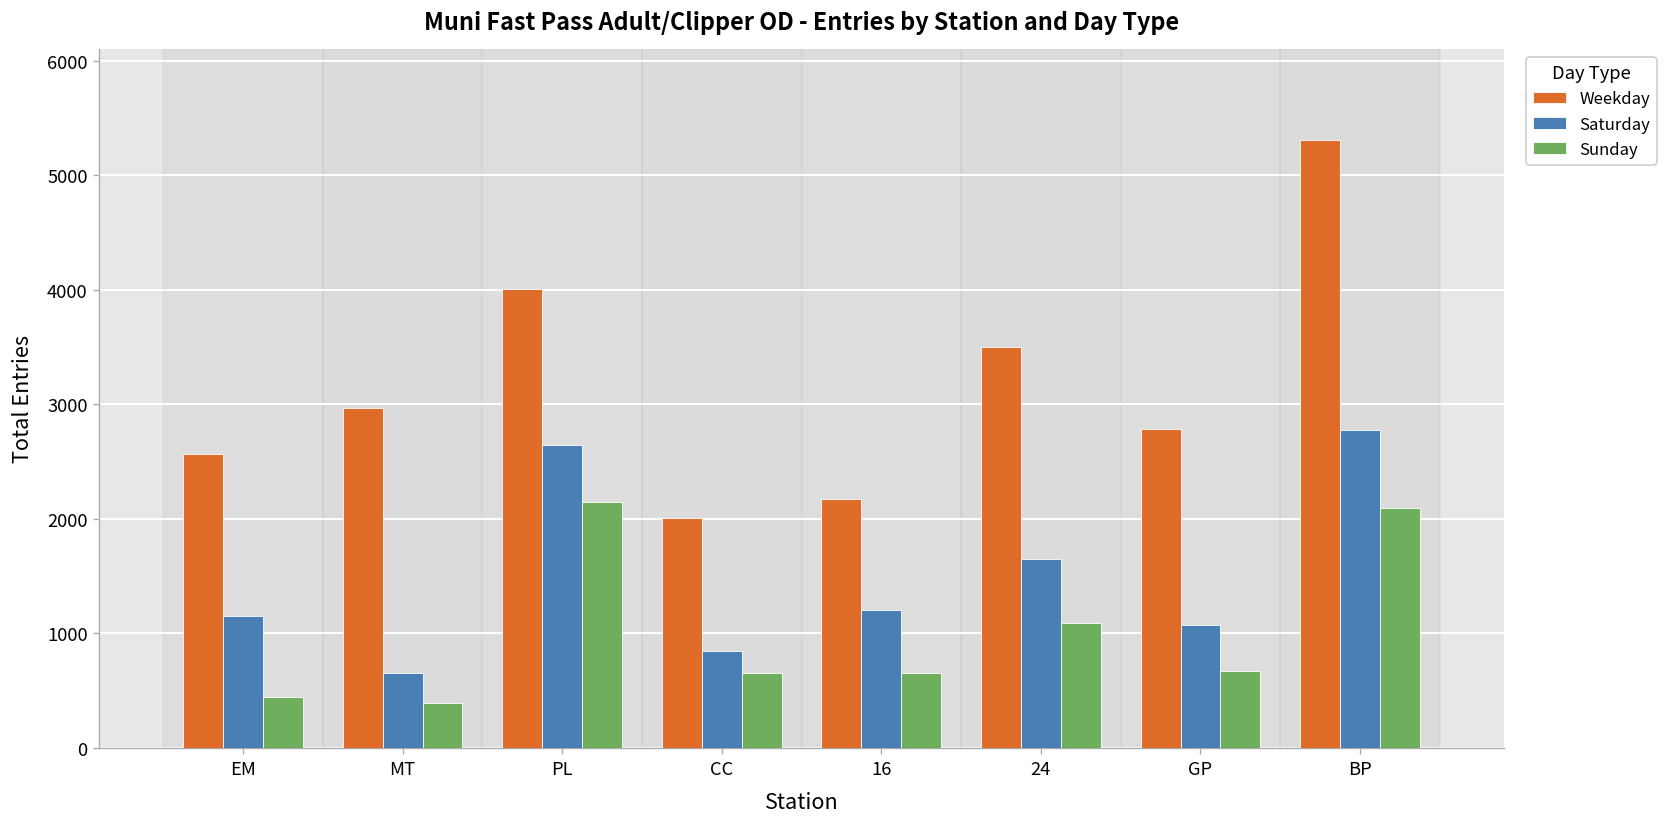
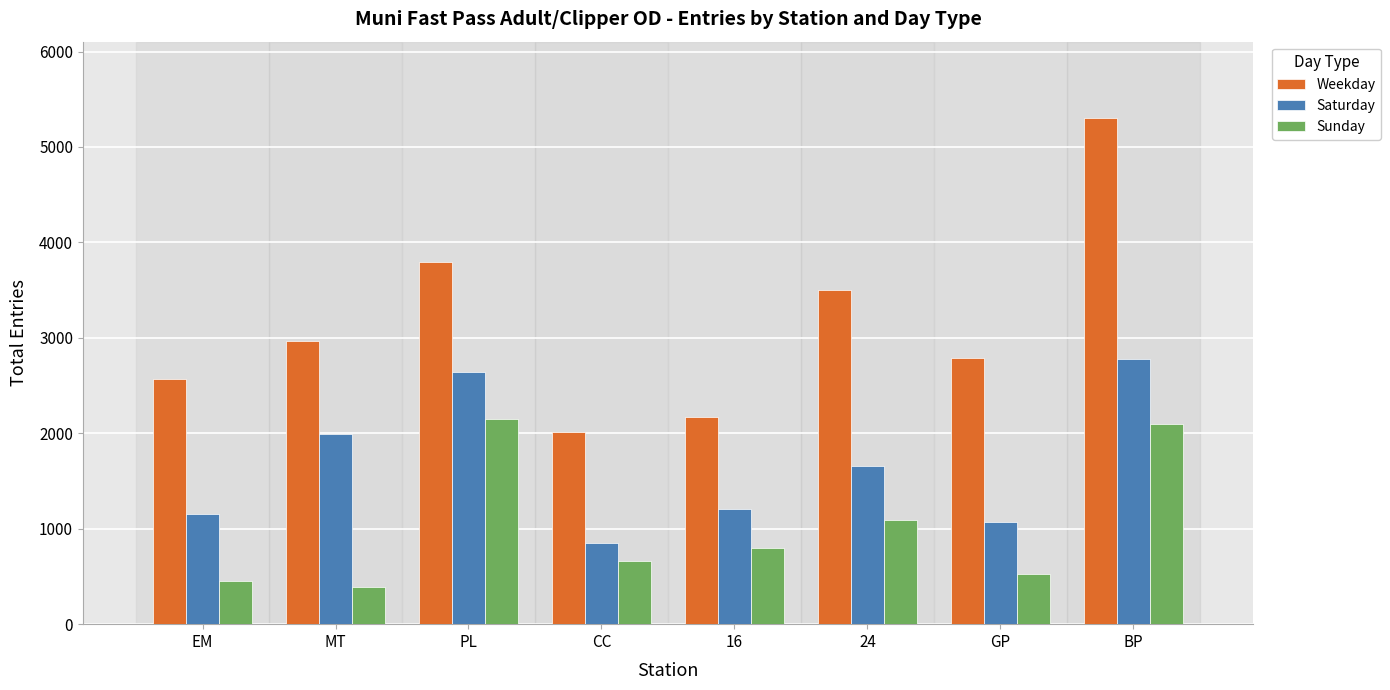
Saturday, MT: 700 -> 2000
Weekday, PL: 4000 -> 3800
Sunday, 16: 700 -> 800
Sunday, GP: 700 -> 500
